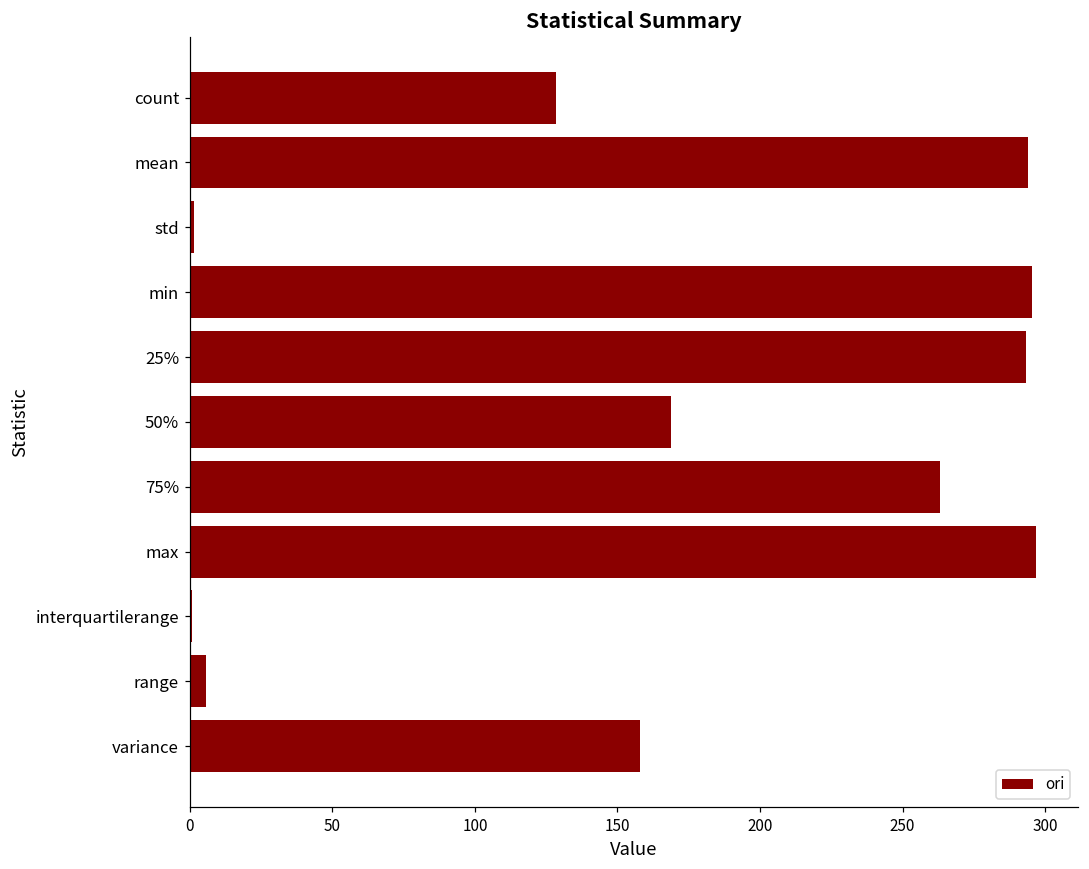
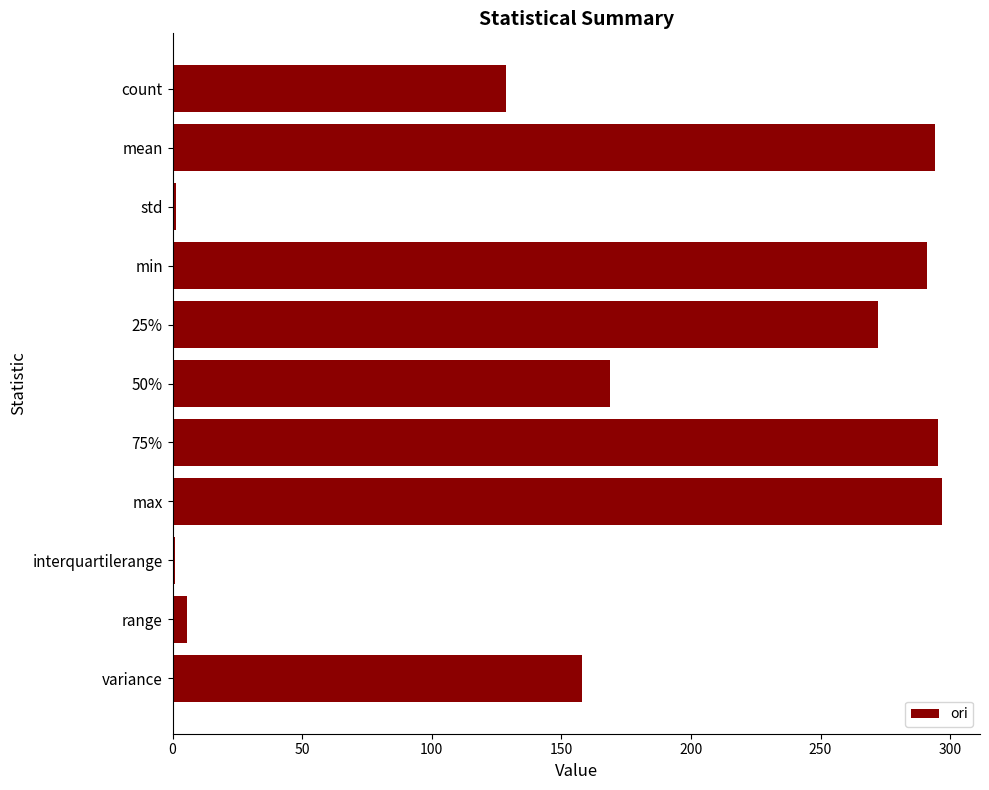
min: 296 -> 291
25%: 293 -> 272
75%: 263 -> 295
